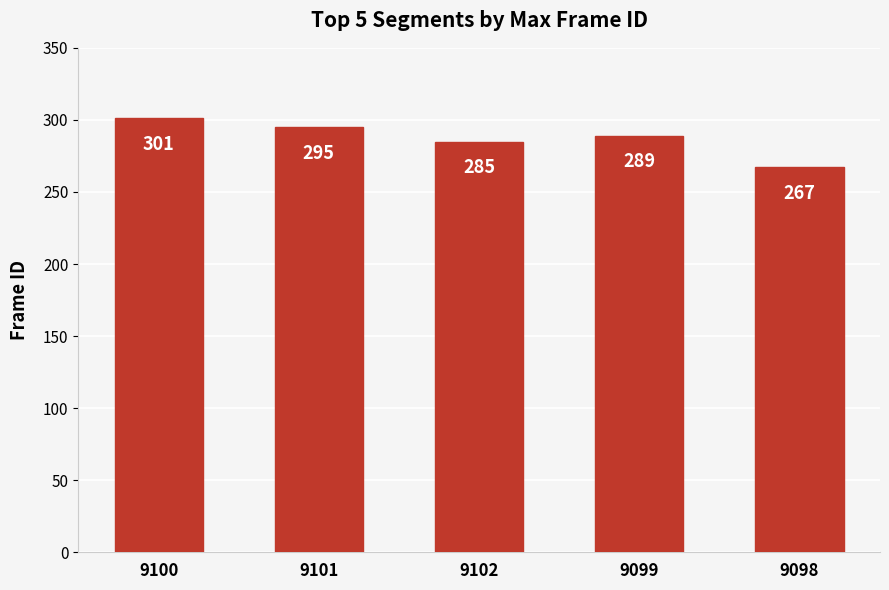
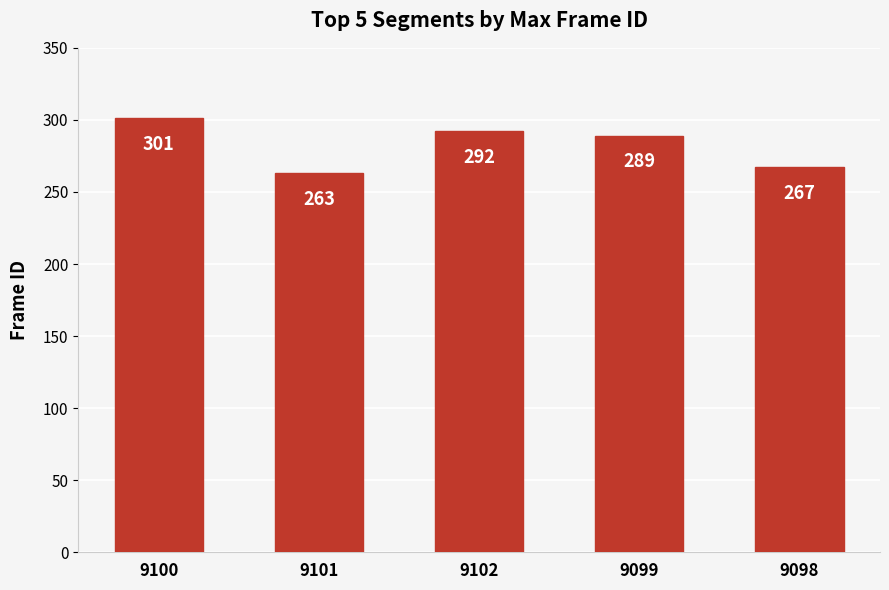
9101: 295 -> 263
9102: 285 -> 292
